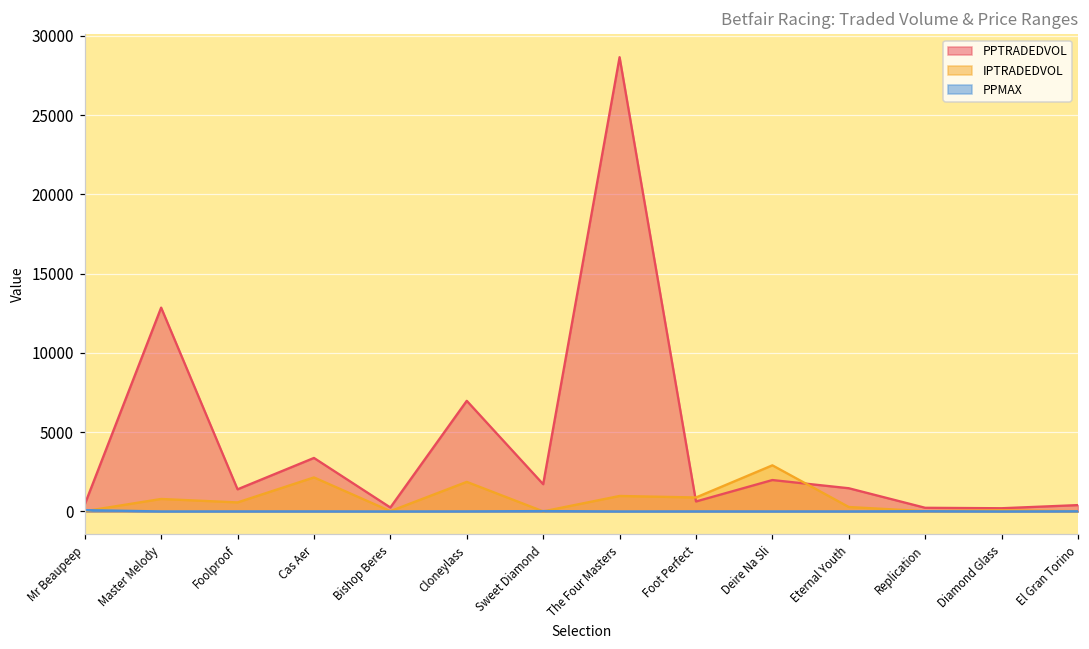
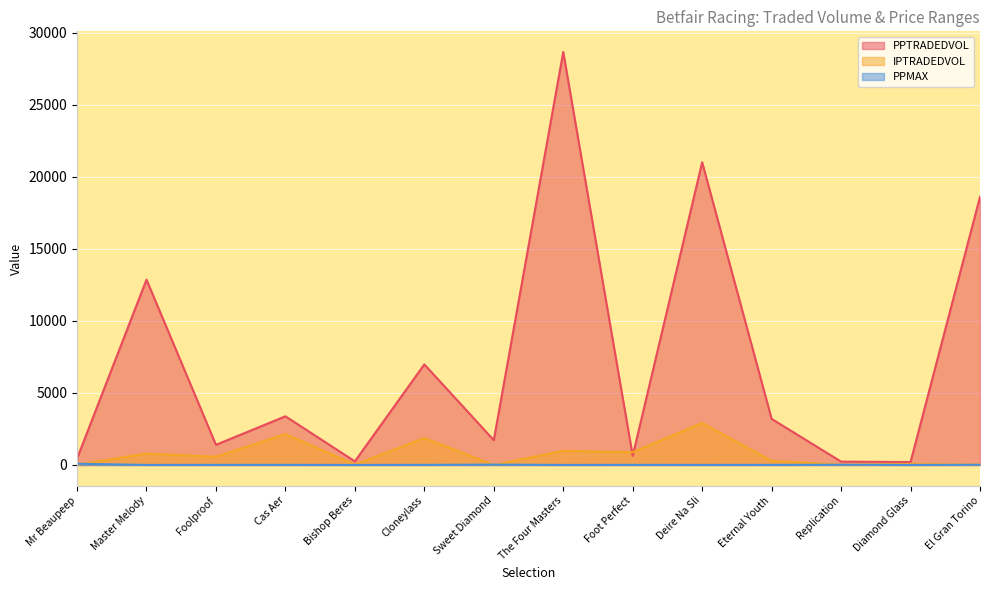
PPTRADEDVOL, Deire Na Sli: 2000 -> 21000
PPTRADEDVOL, Eternal Youth: 1500 -> 3200
PPTRADEDVOL, El Gran Torino: 400 -> 18600
